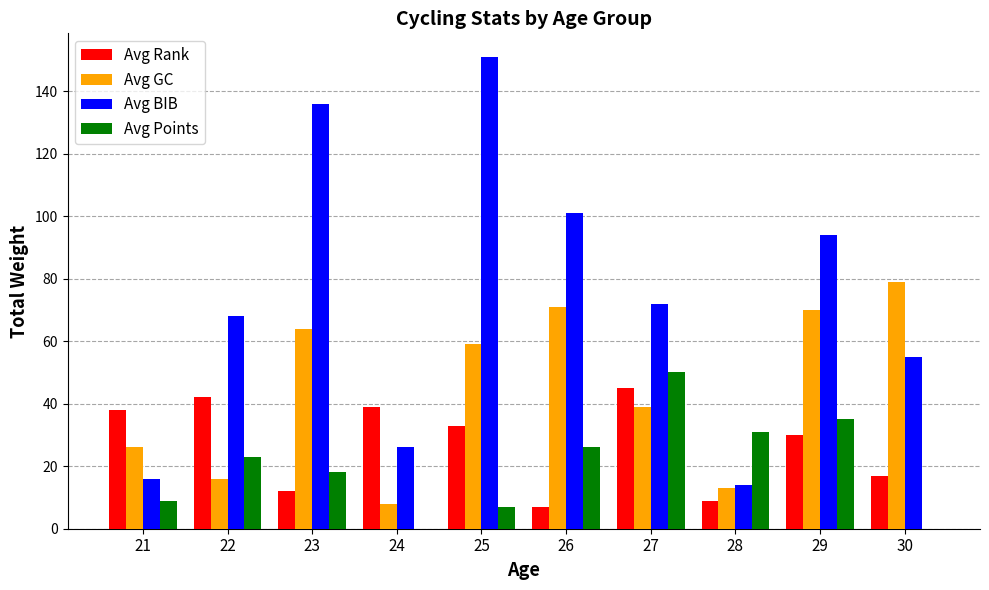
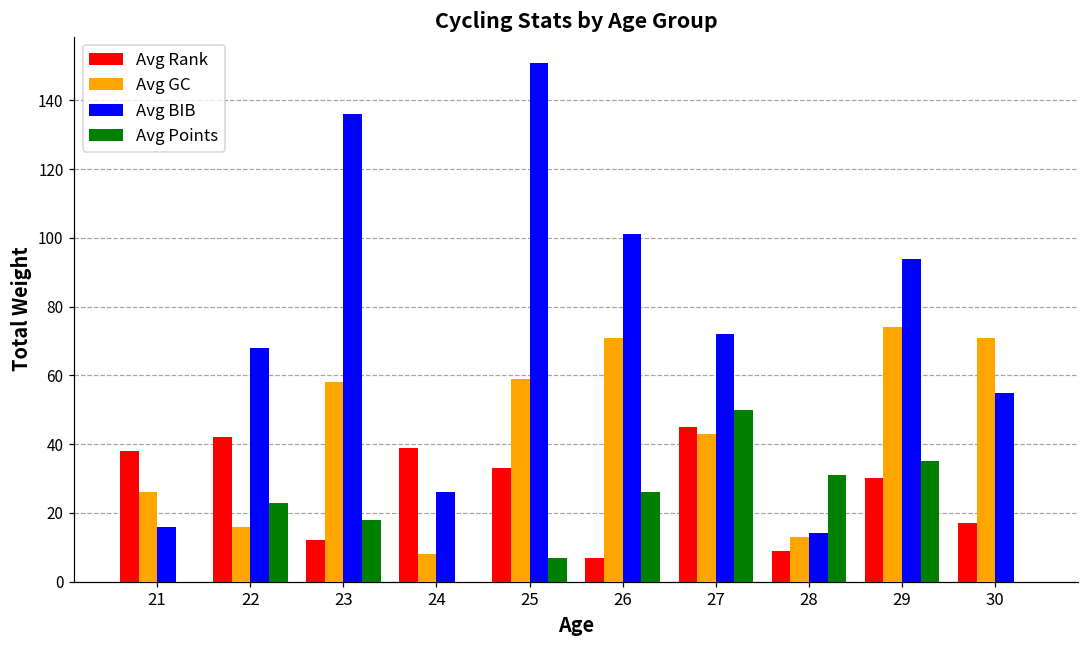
Avg Points, 21: 9 -> 0
Avg GC, 23: 64 -> 58
Avg GC, 27: 39 -> 43
Avg GC, 29: 70 -> 74
Avg GC, 30: 79 -> 71
